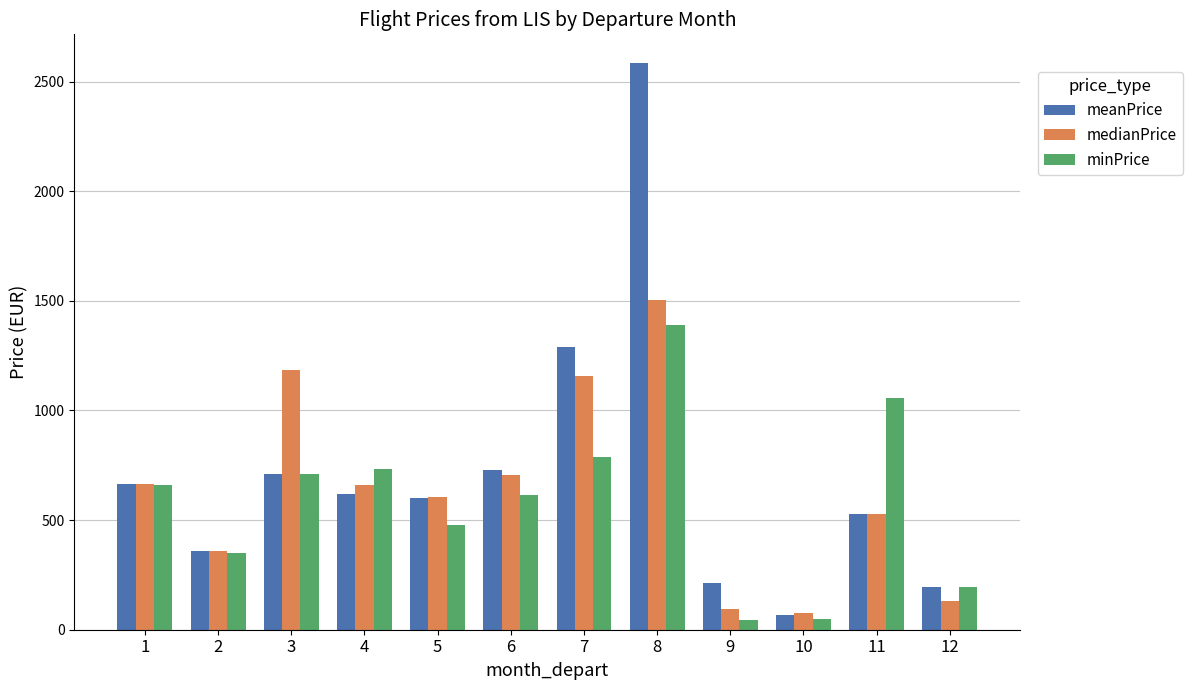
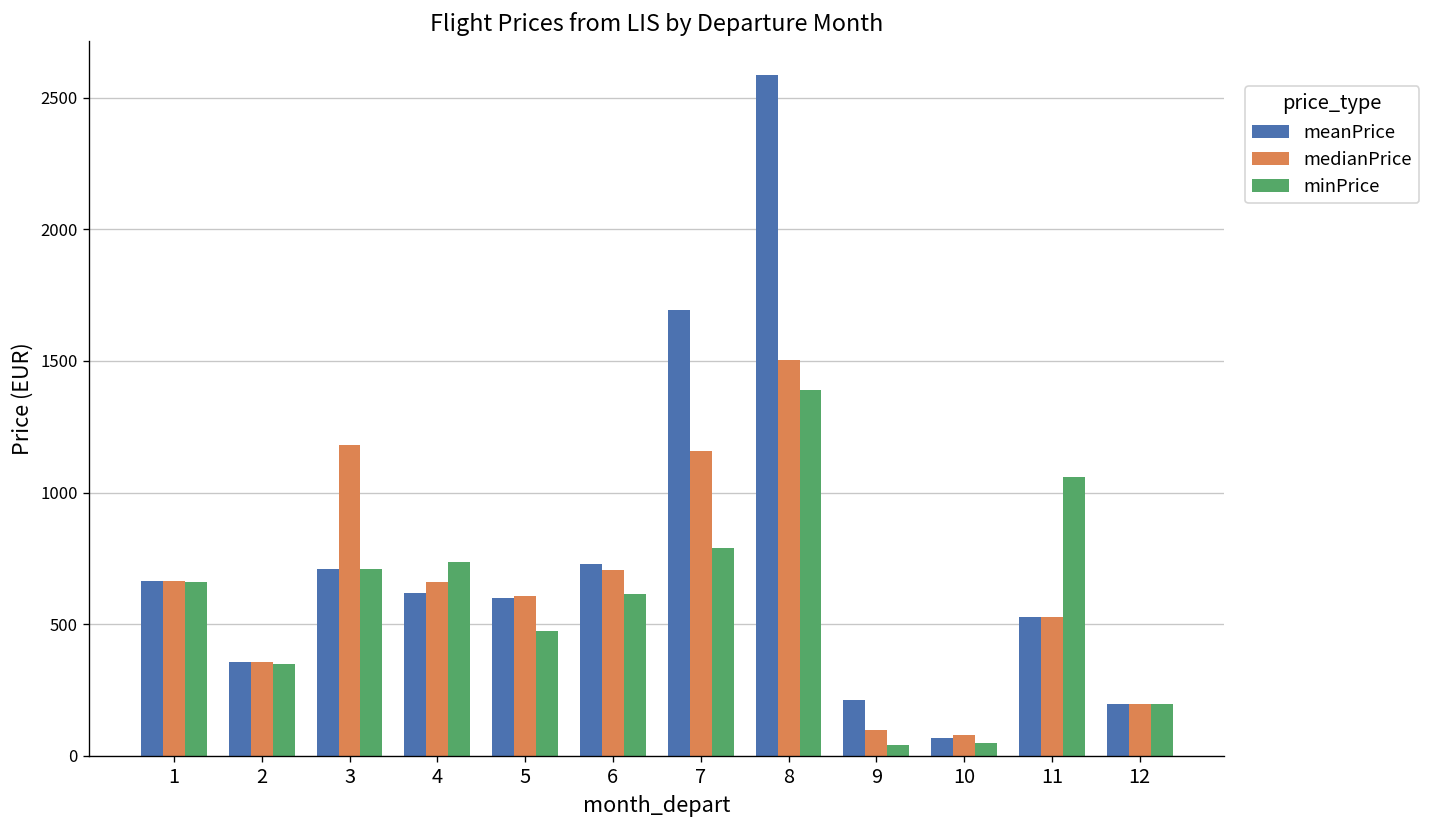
meanPrice, 7: 1290 -> 1690
medianPrice, 12: 130 -> 200
